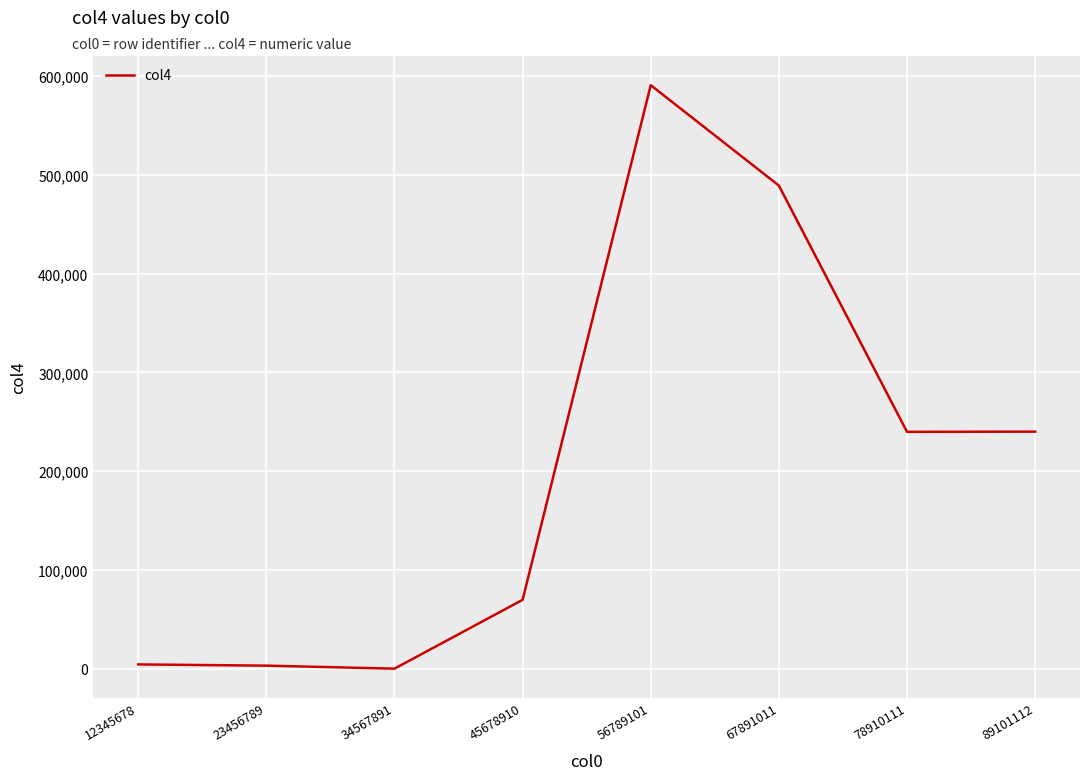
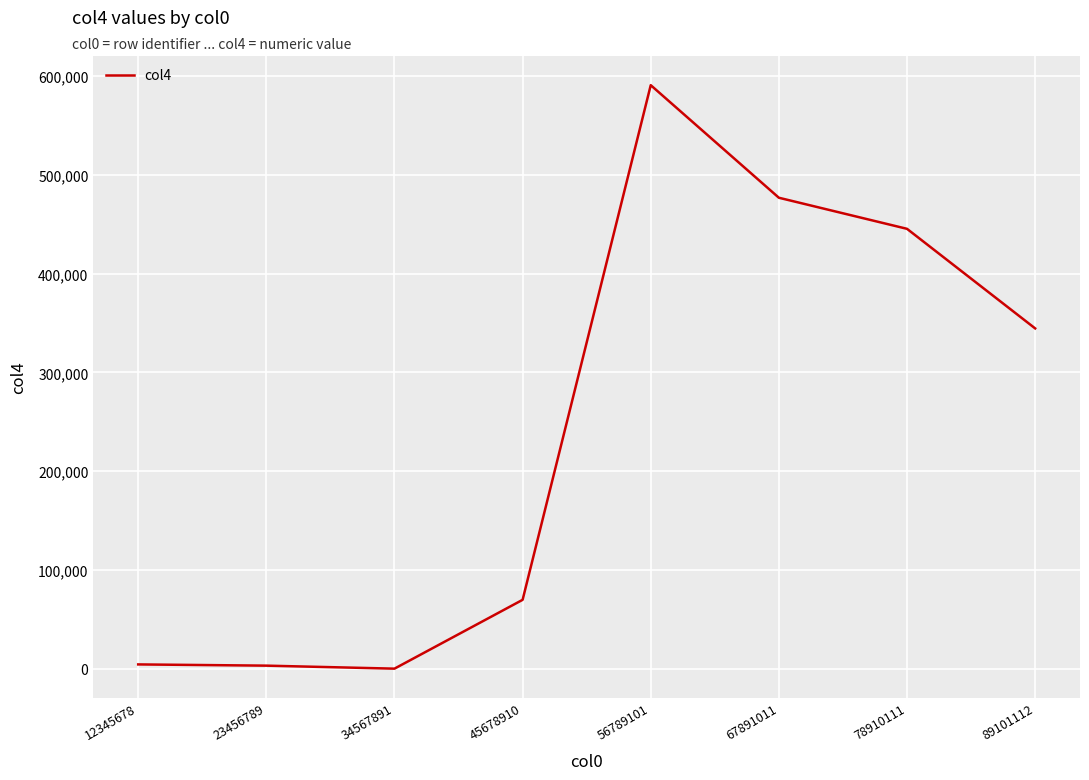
67891011: 490,000 -> 480,000
78910111: 240,000 -> 450,000
89101112: 240,000 -> 340,000
